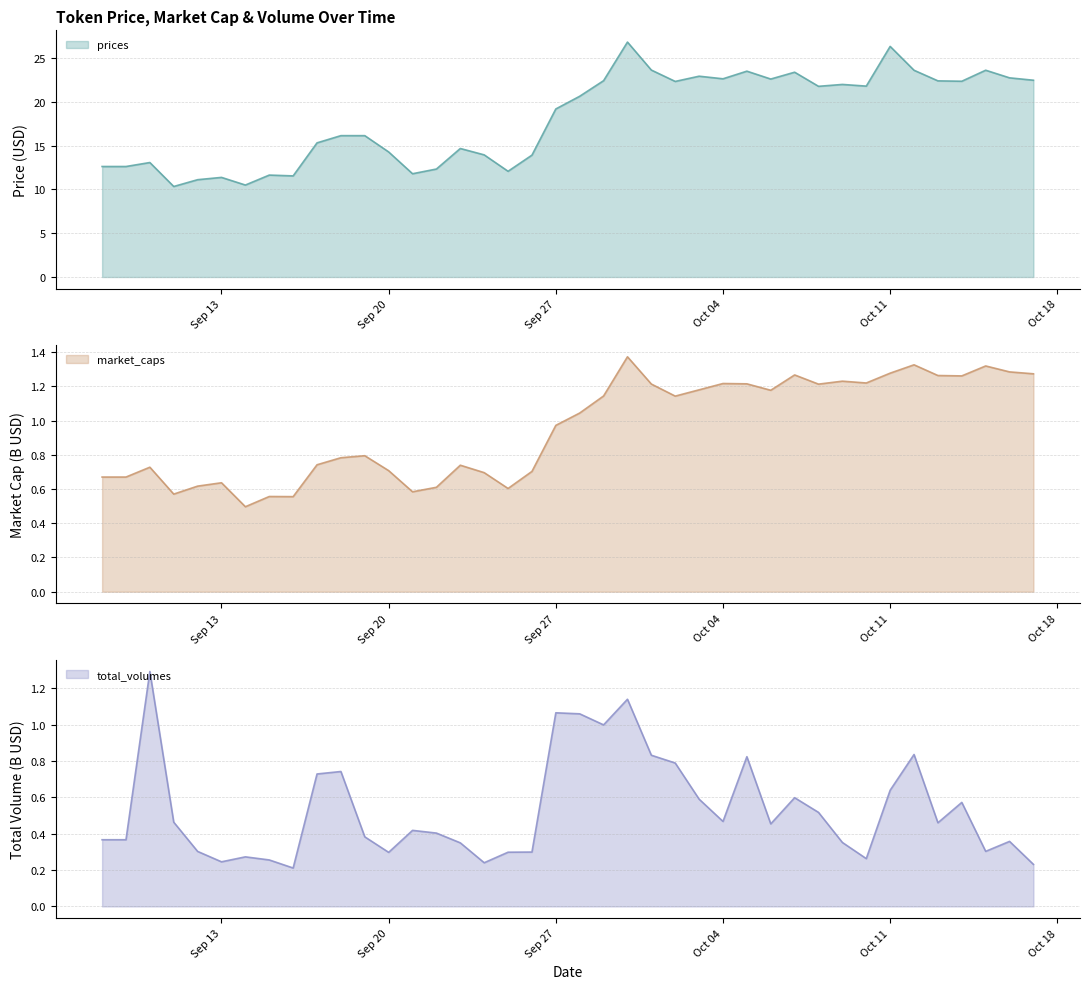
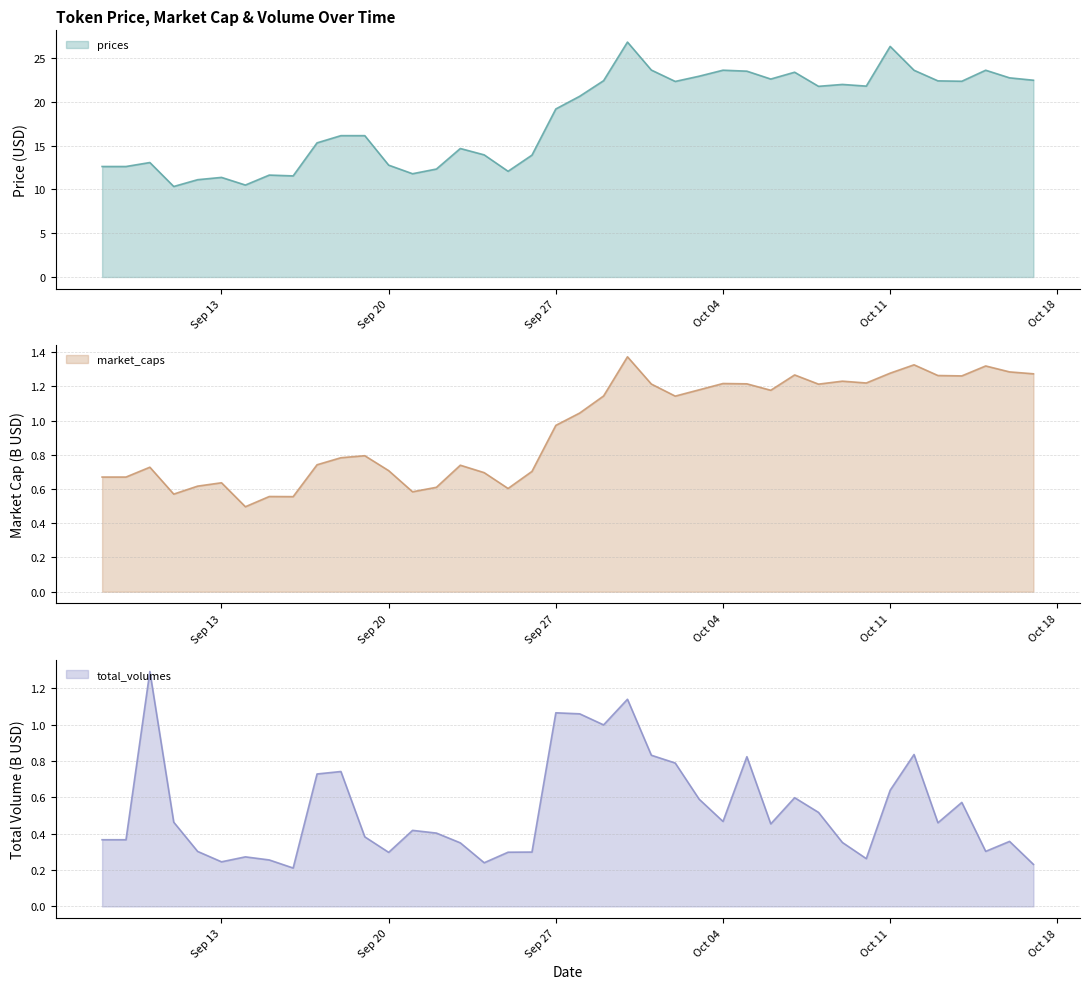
Token Price, Market Cap & Volume Over Time, Sep 20: 14 -> 13
Token Price, Market Cap & Volume Over Time, Oct 04: 23 -> 24
